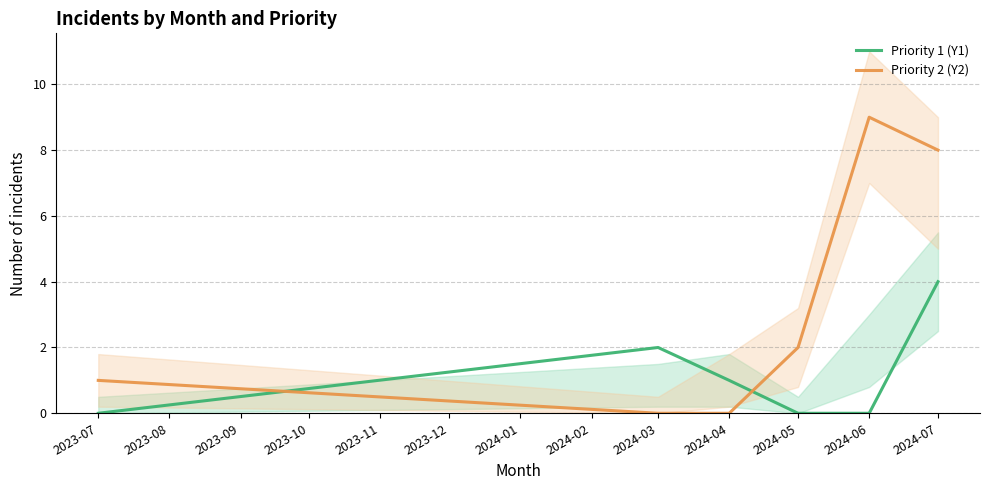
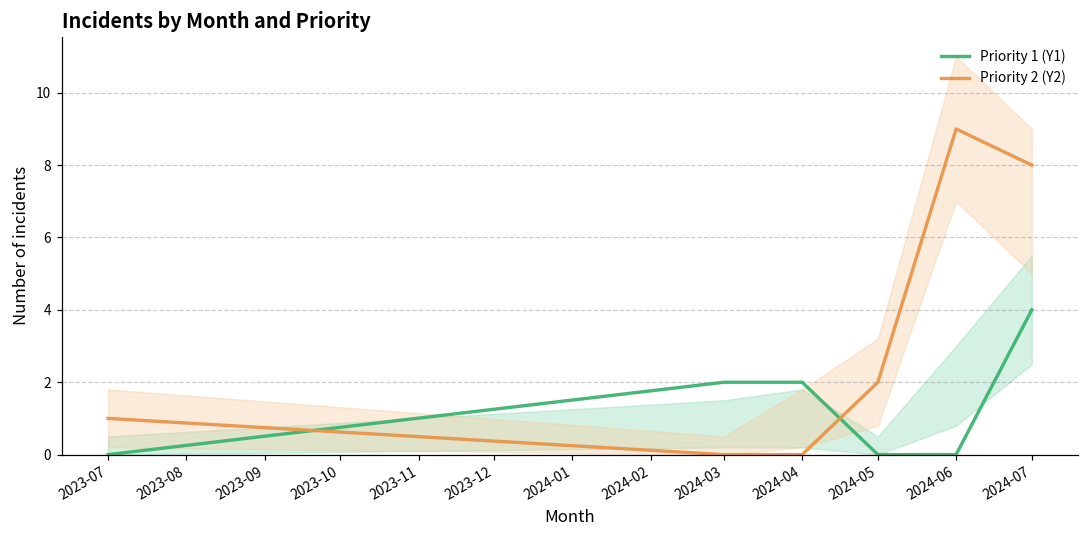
Priority 1 (Y1), 2024-04: 1 -> 2
